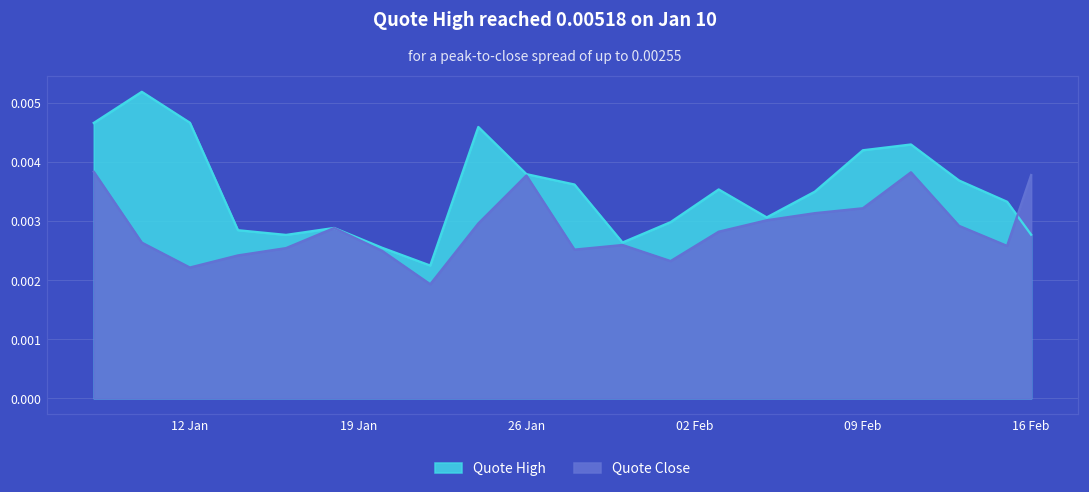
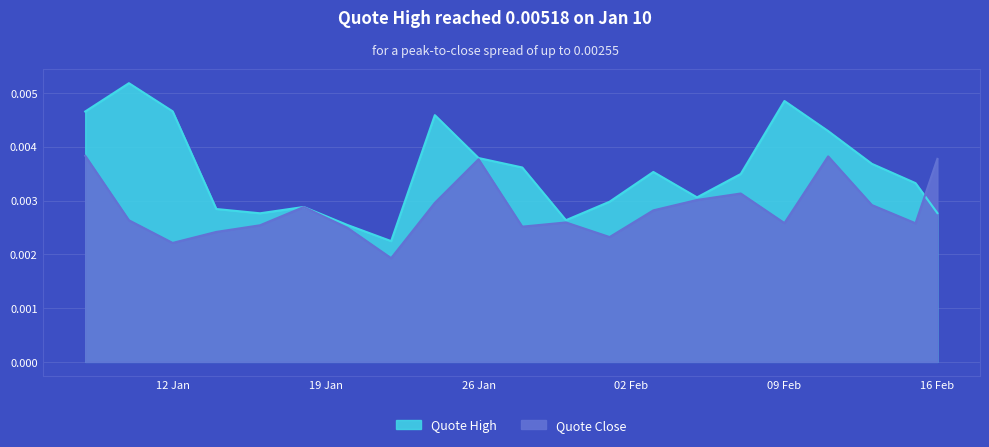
Quote High, 09 Feb: 0.0042 -> 0.0049
Quote Close, 09 Feb: 0.0032 -> 0.0026
